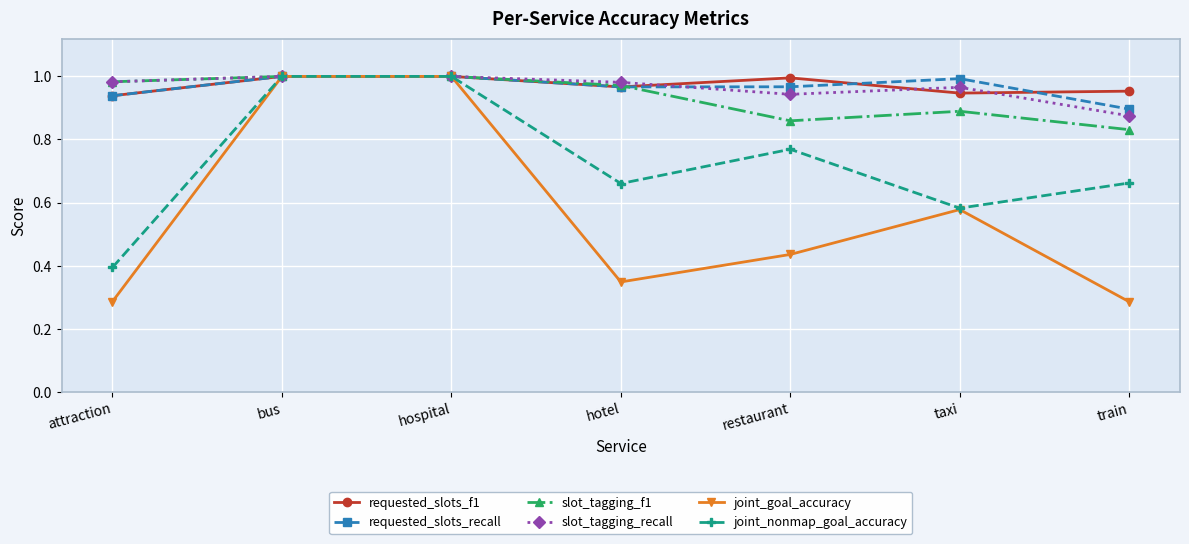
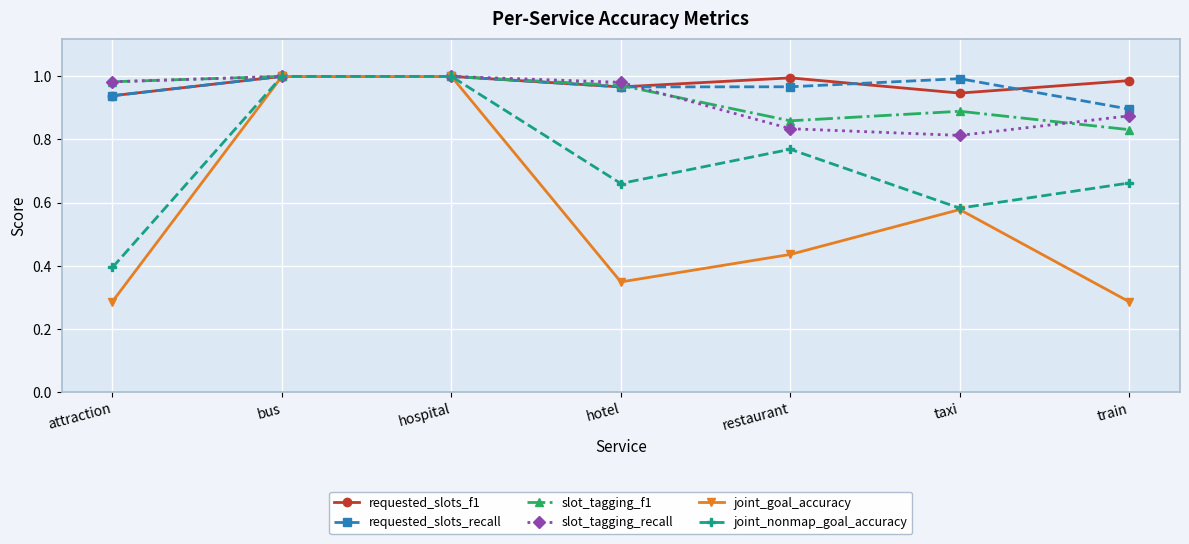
slot_tagging_recall, restaurant: 0.94 -> 0.83
slot_tagging_recall, taxi: 0.97 -> 0.81
requested_slots_f1, train: 0.95 -> 0.99
